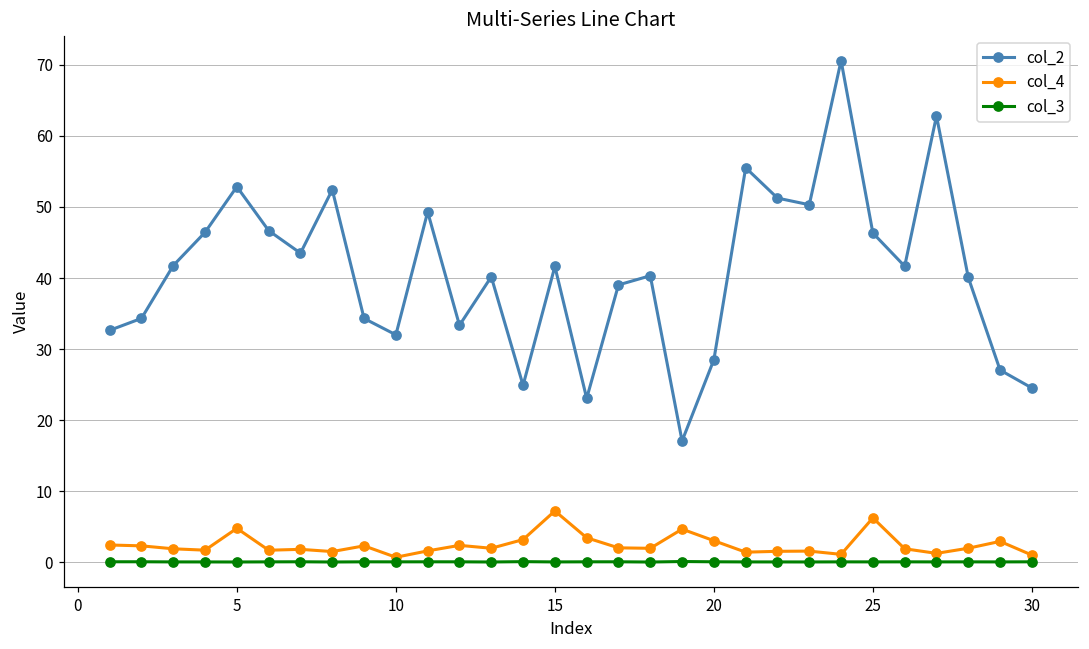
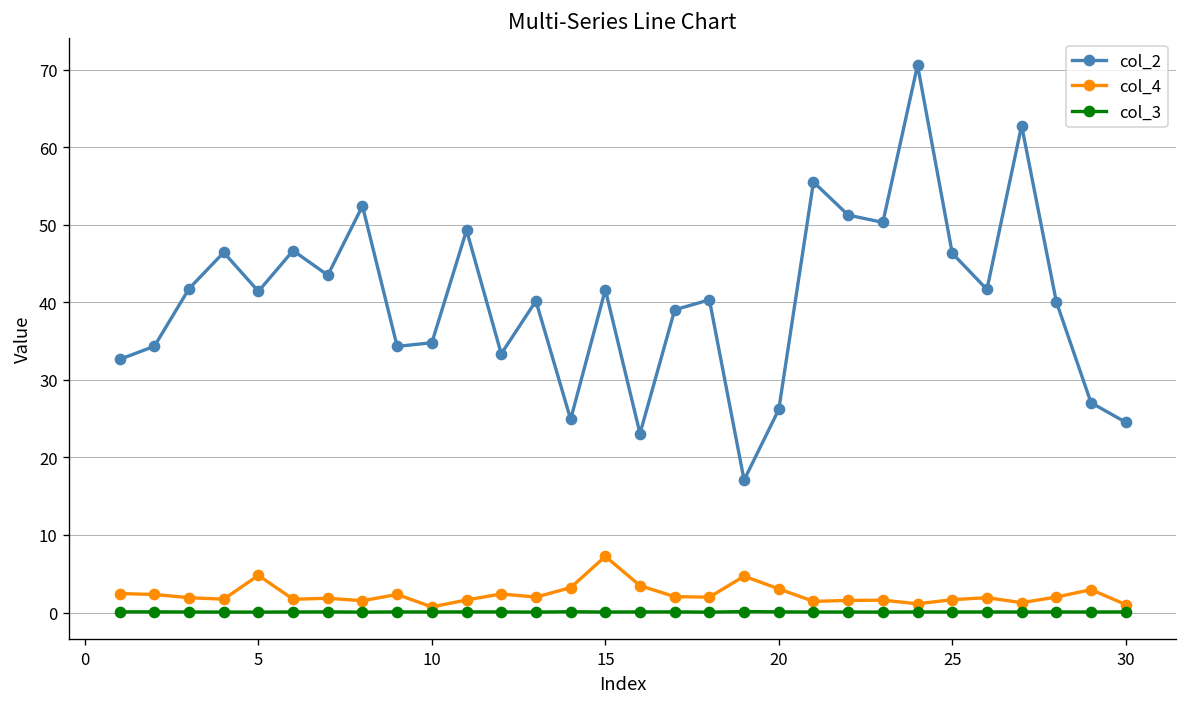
col_2, 5: 53 -> 41
col_2, 10: 32 -> 35
col_2, 20: 29 -> 26
col_4, 25: 6 -> 2
